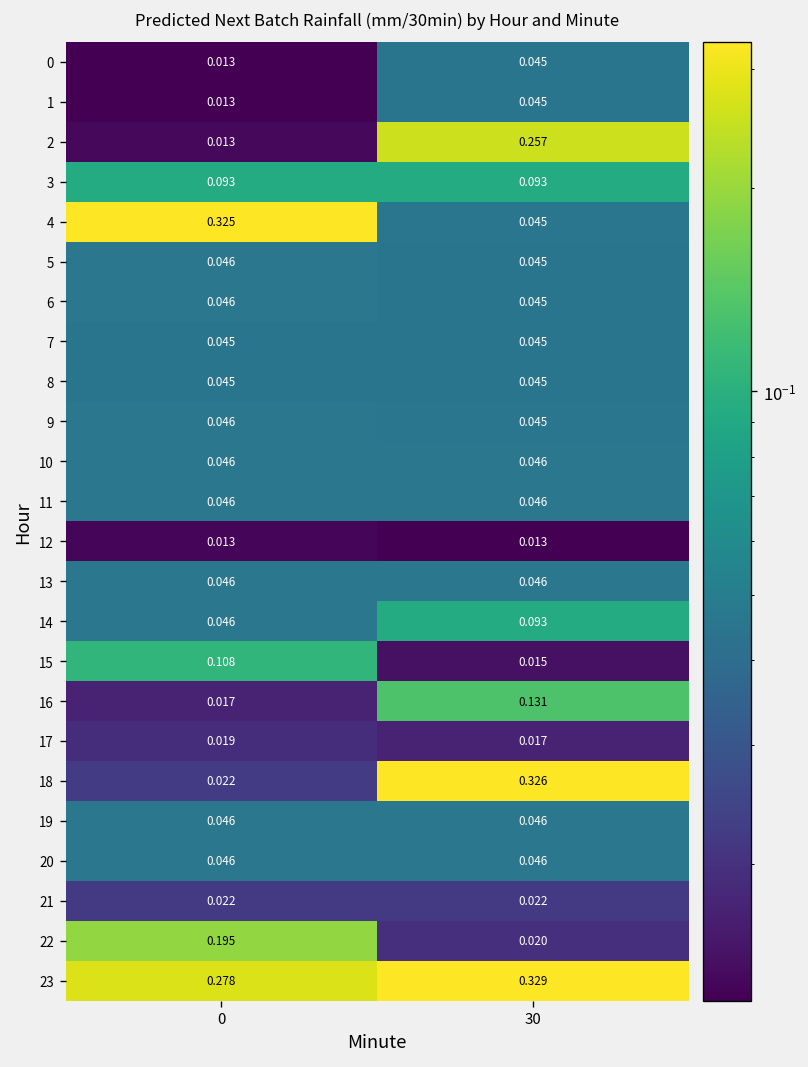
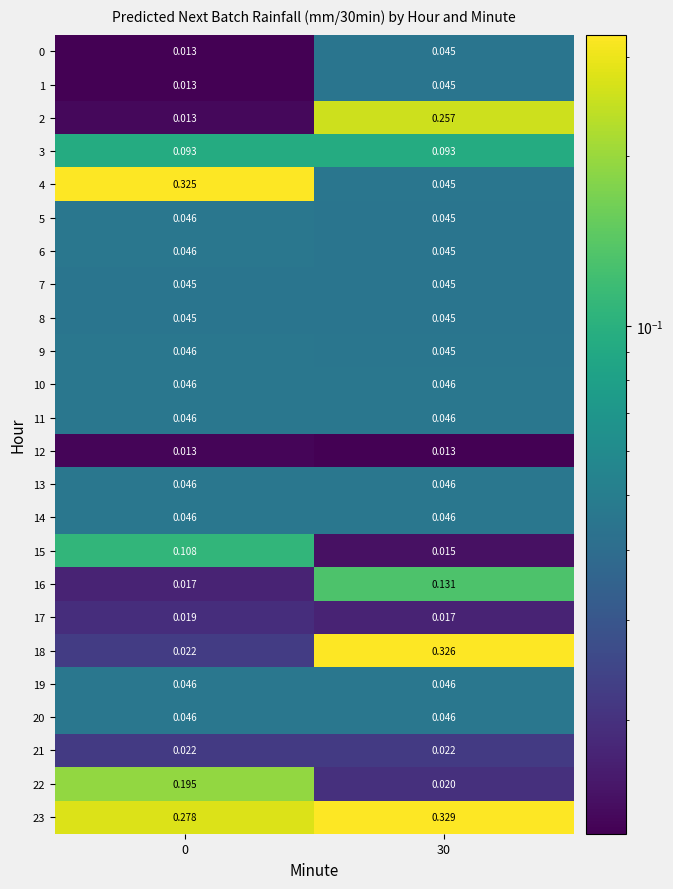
14, 30: 0.093 -> 0.046
